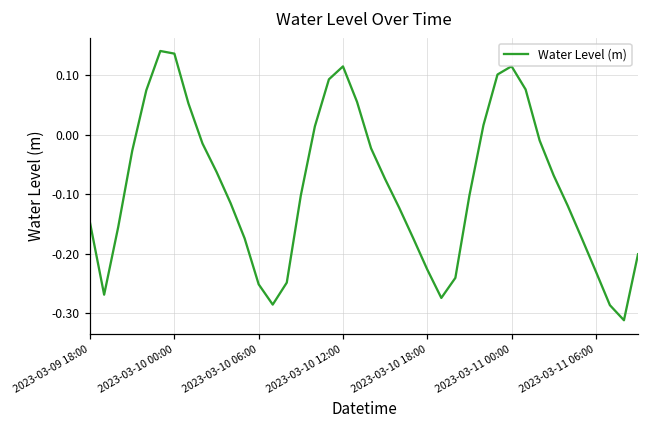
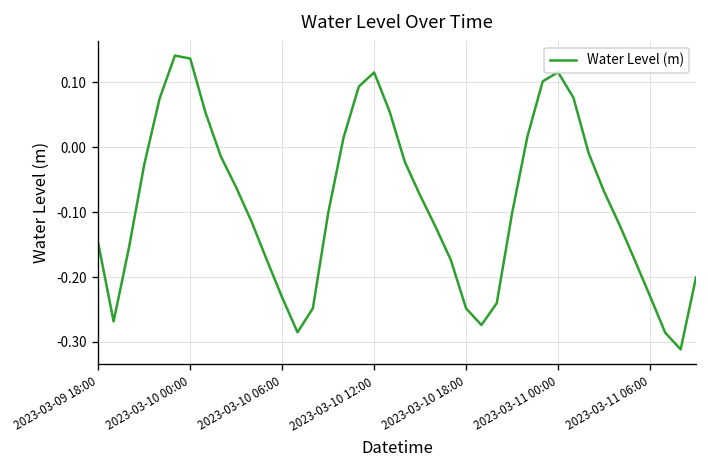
2023-03-10 06:00: -0.25 -> -0.23
2023-03-10 18:00: -0.23 -> -0.25
